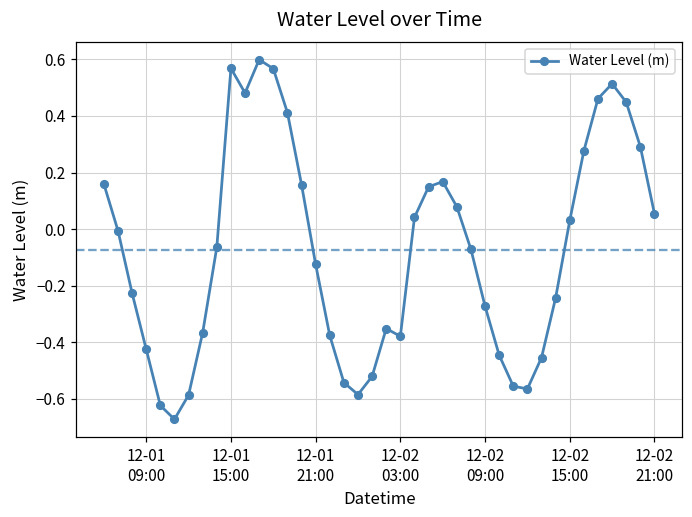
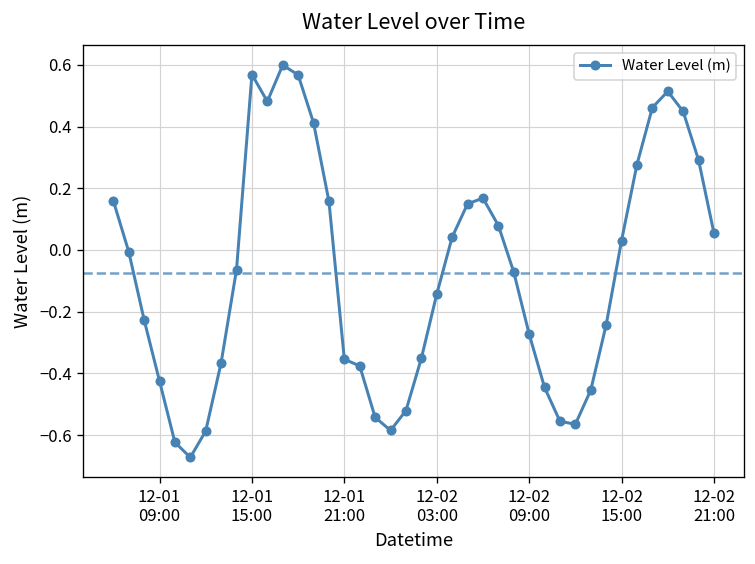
12-01 21:00: -0.12 -> -0.35
12-02 03:00: -0.38 -> -0.14
